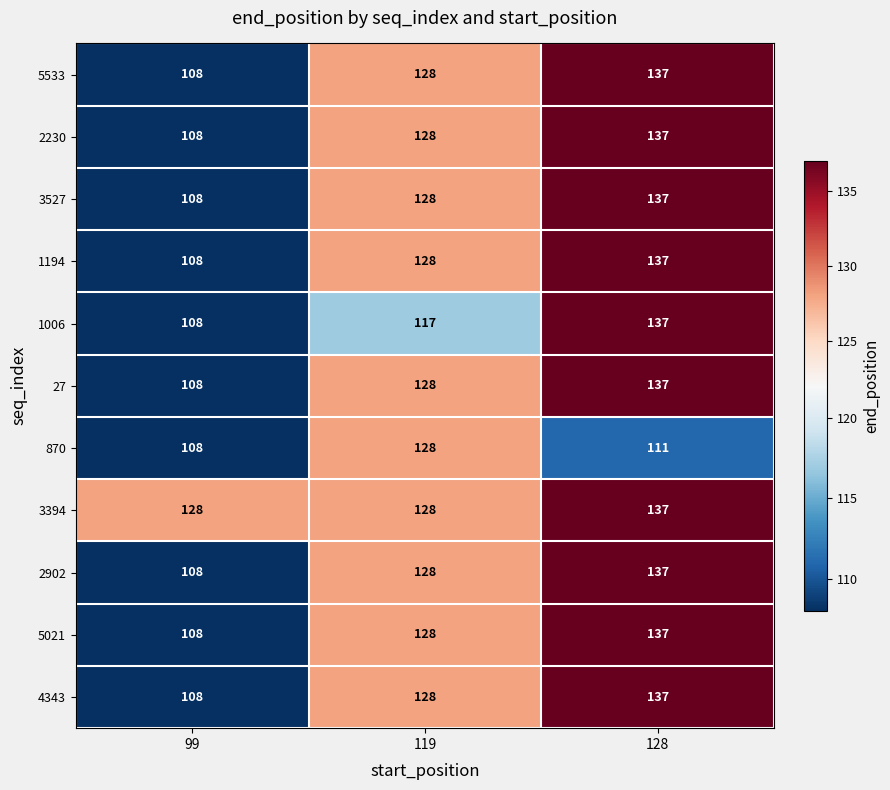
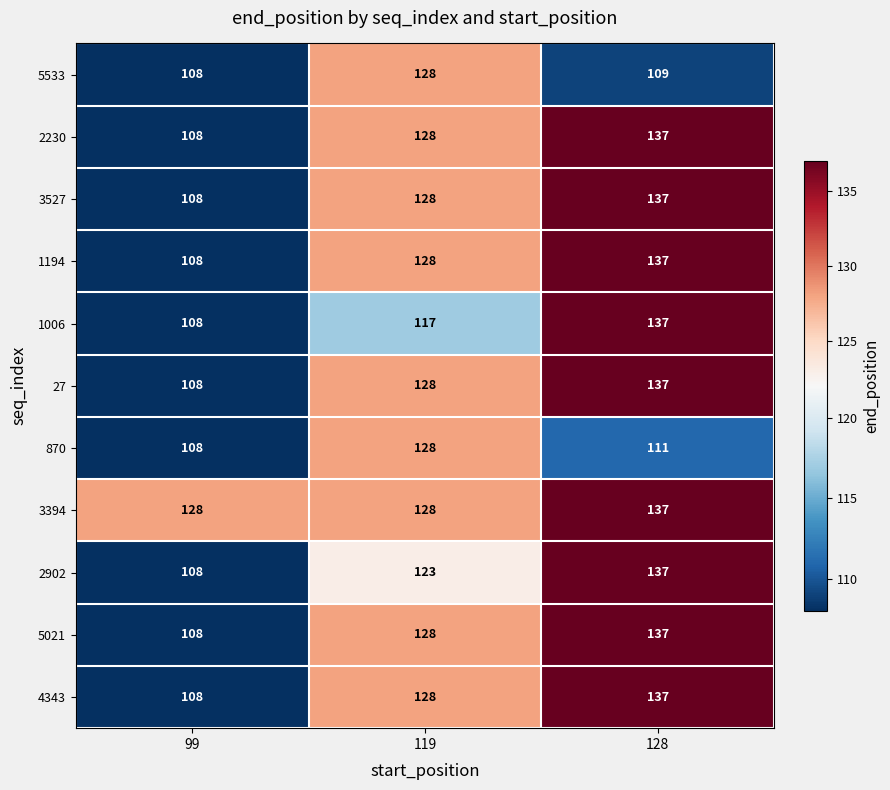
5533, 128: 137 -> 109
2902, 119: 128 -> 123
